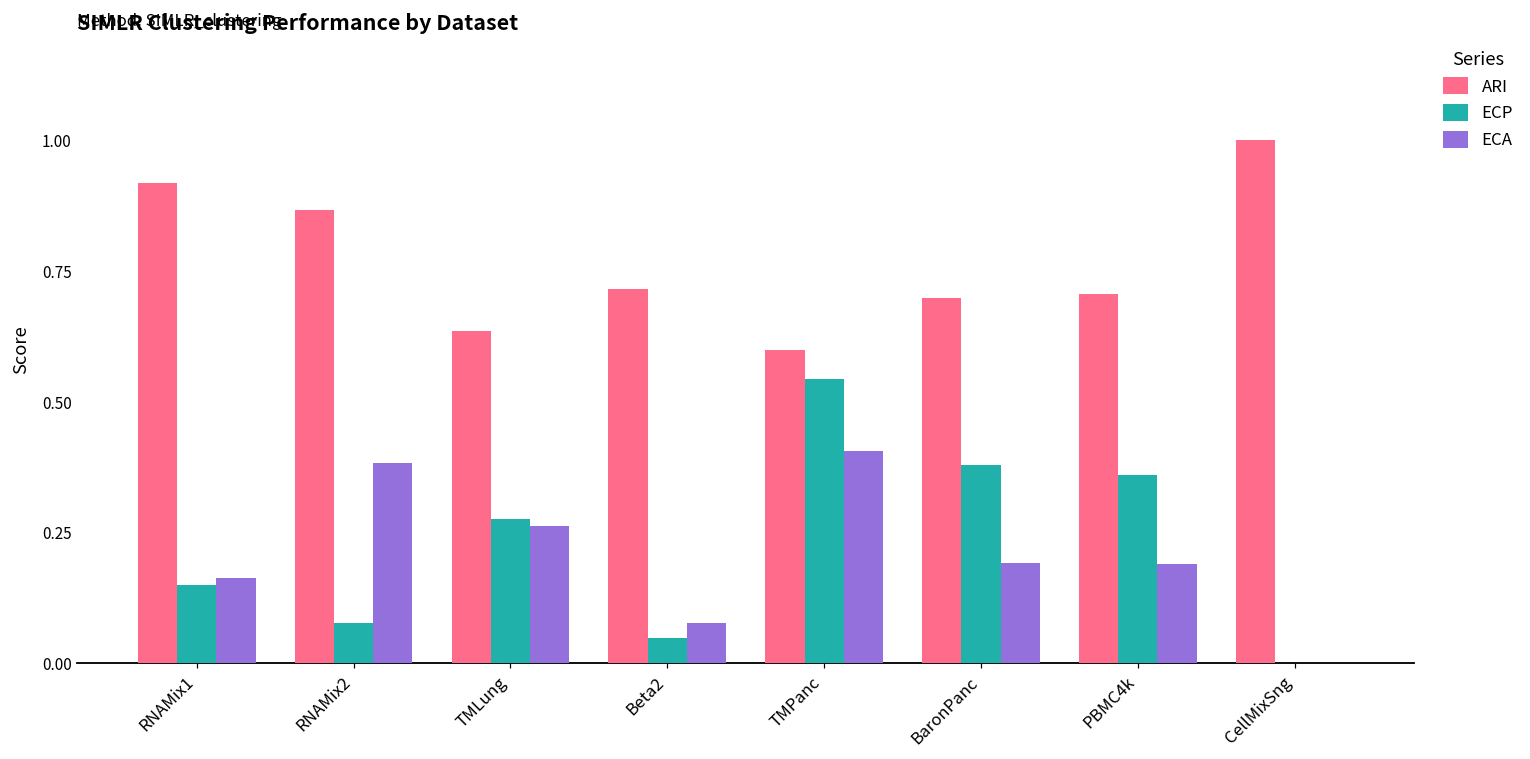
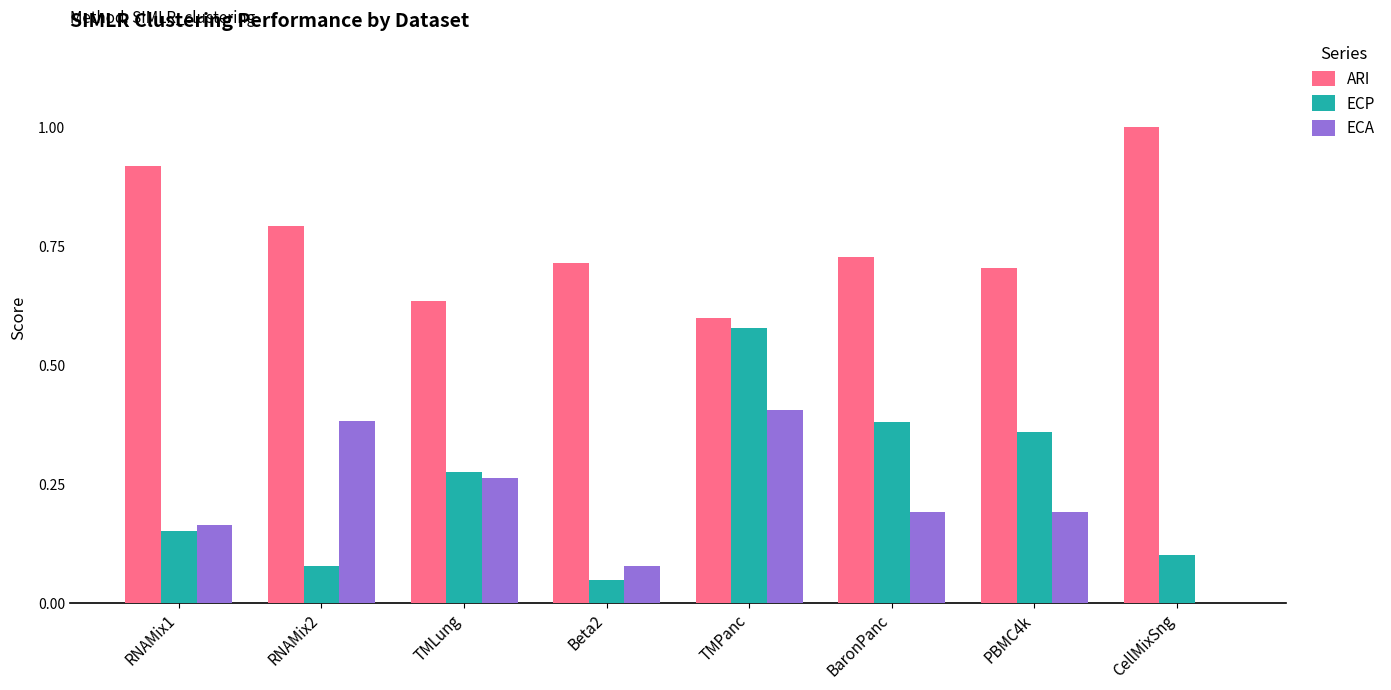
ARI, RNAMix2: 0.87 -> 0.79
ECP, TMPanc: 0.54 -> 0.58
ARI, BaronPanc: 0.70 -> 0.73
ECP, CellMixSng: 0.0 -> 0.1
